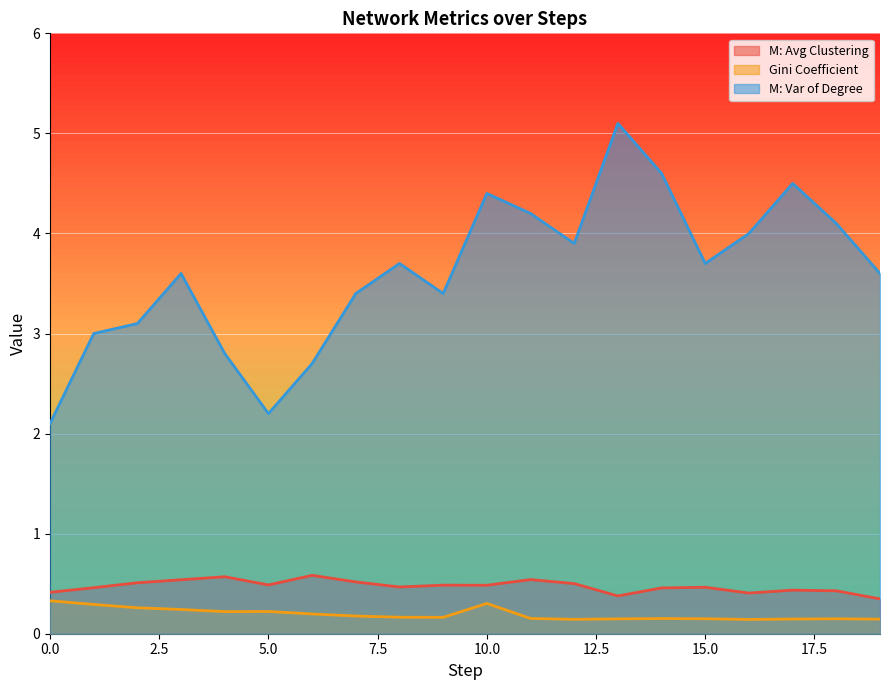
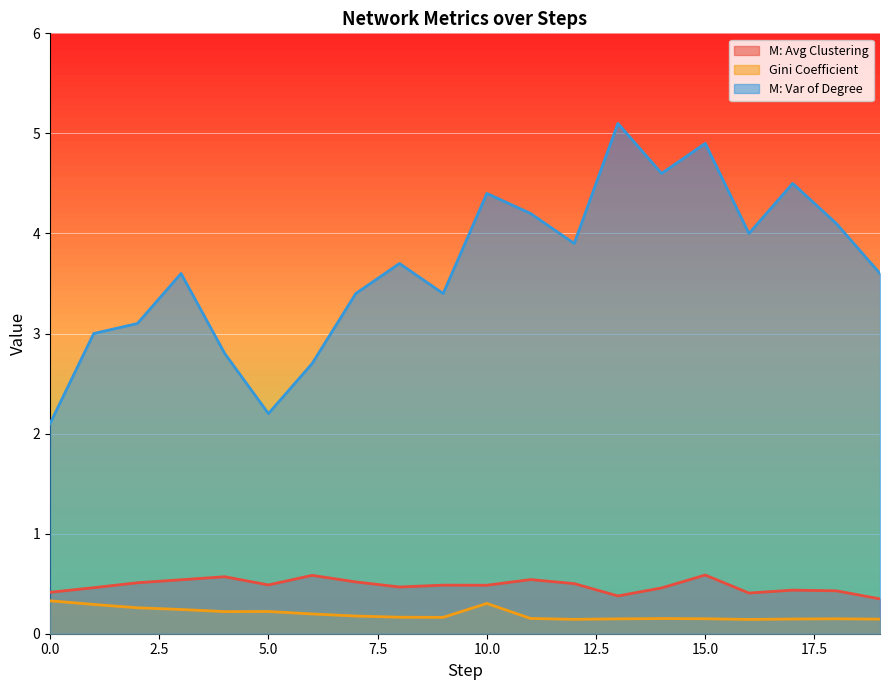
M: Avg Clustering, 15.0: 0.46 -> 0.59
M: Var of Degree, 15.0: 3.7 -> 4.9
